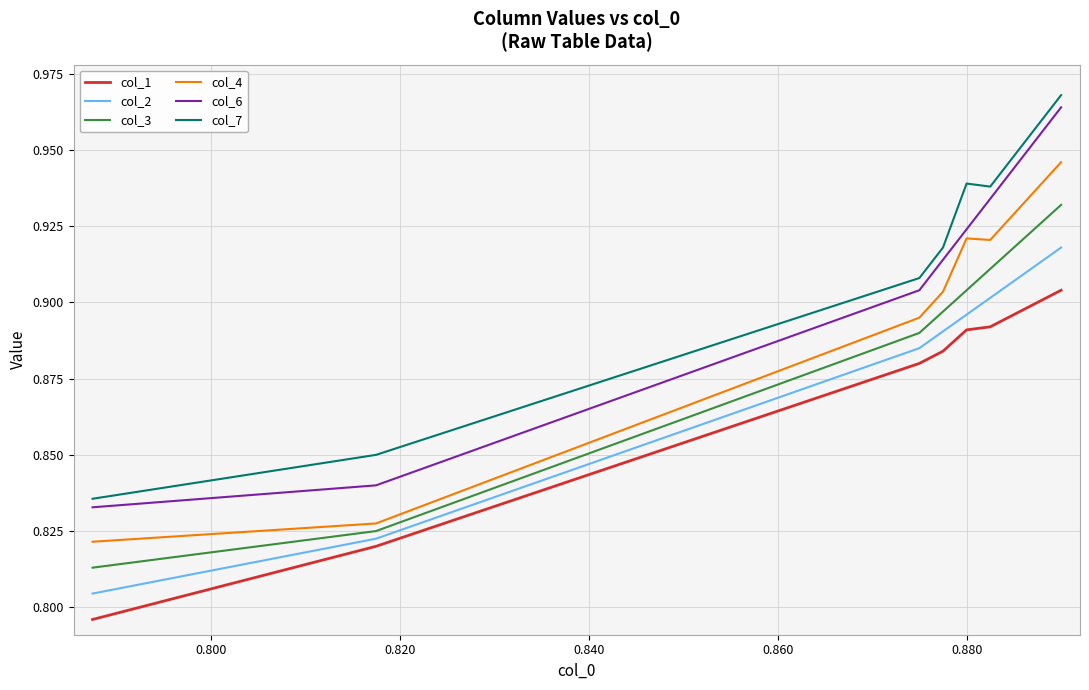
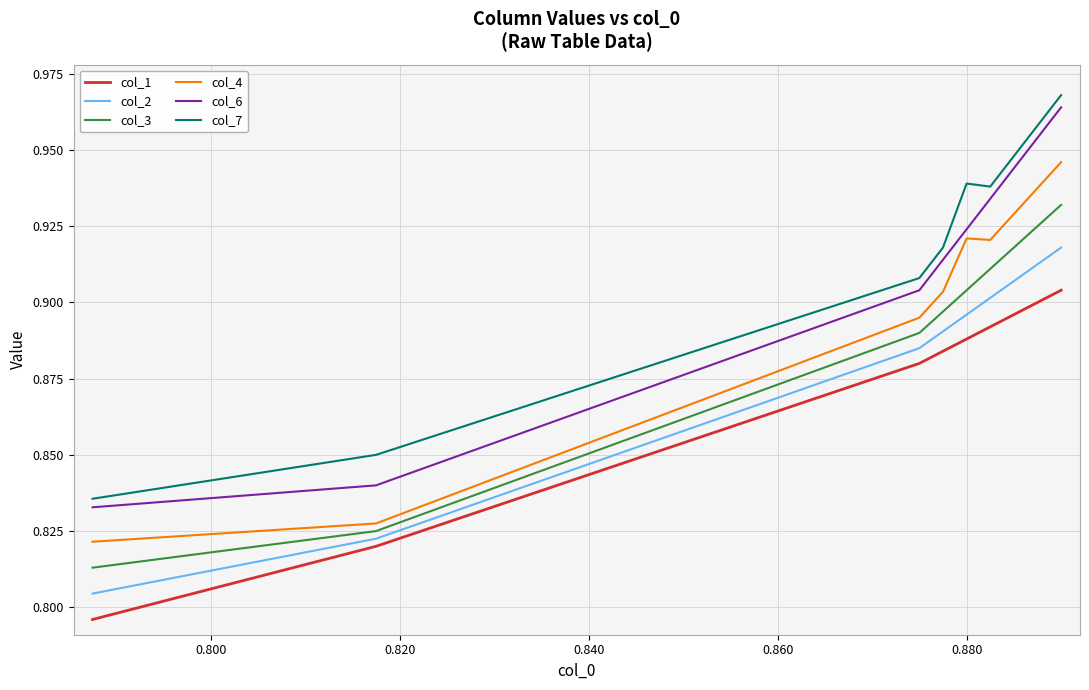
col_1, 0.880: 0.891 -> 0.888
